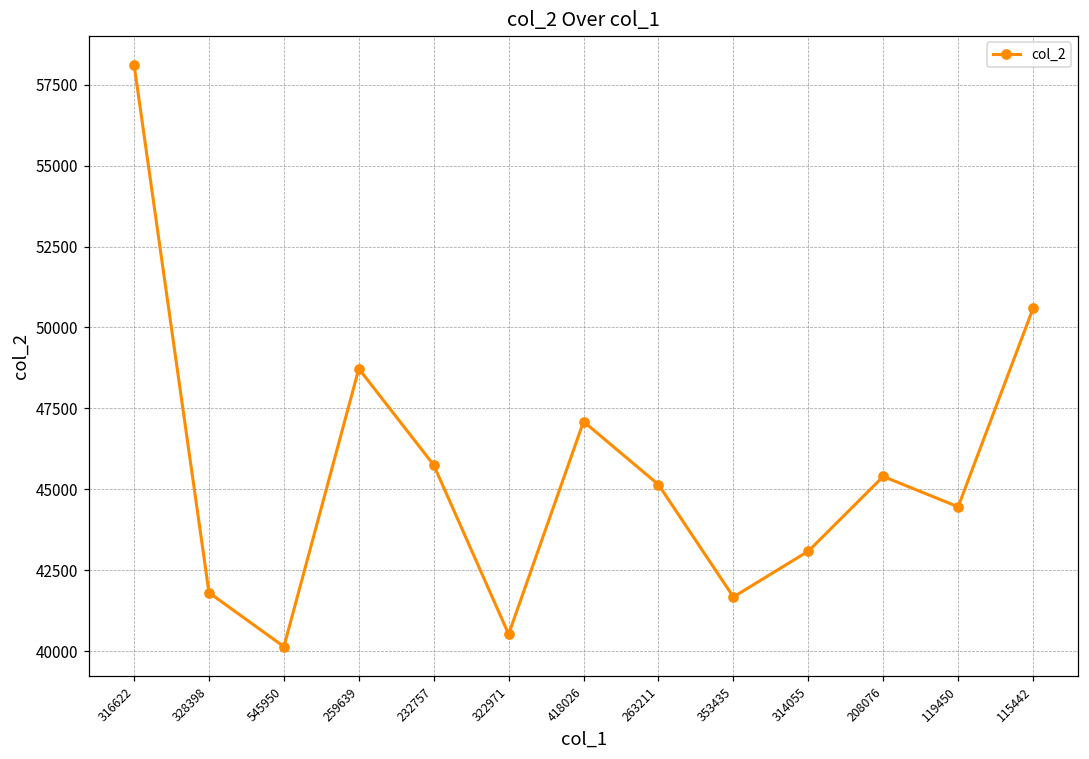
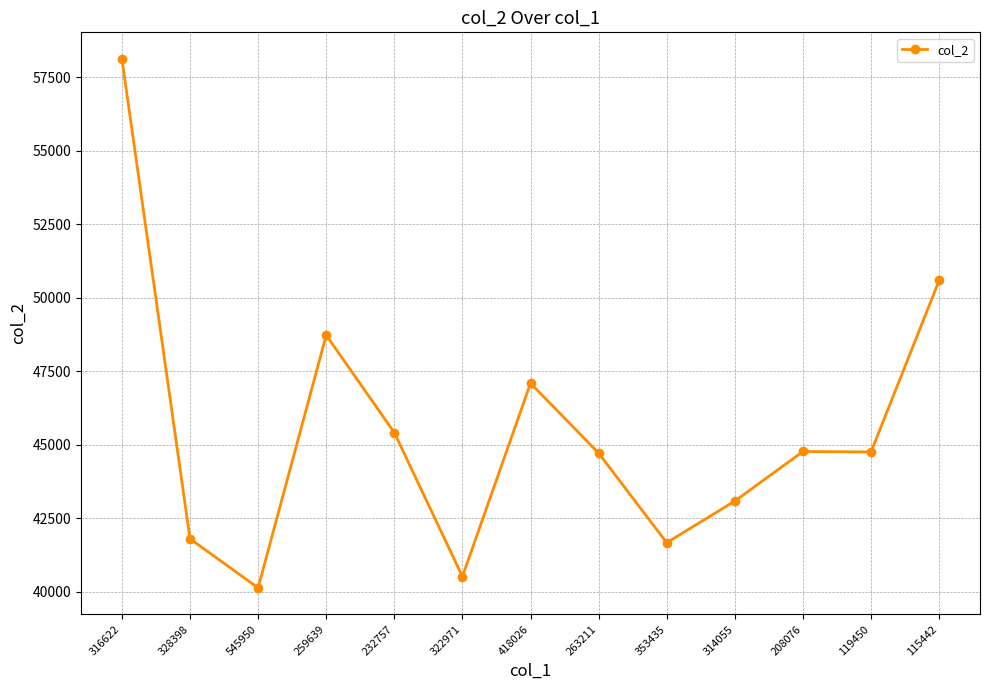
232757: 45800 -> 45400
263211: 45100 -> 44700
208076: 45400 -> 44800
119450: 44500 -> 44800
